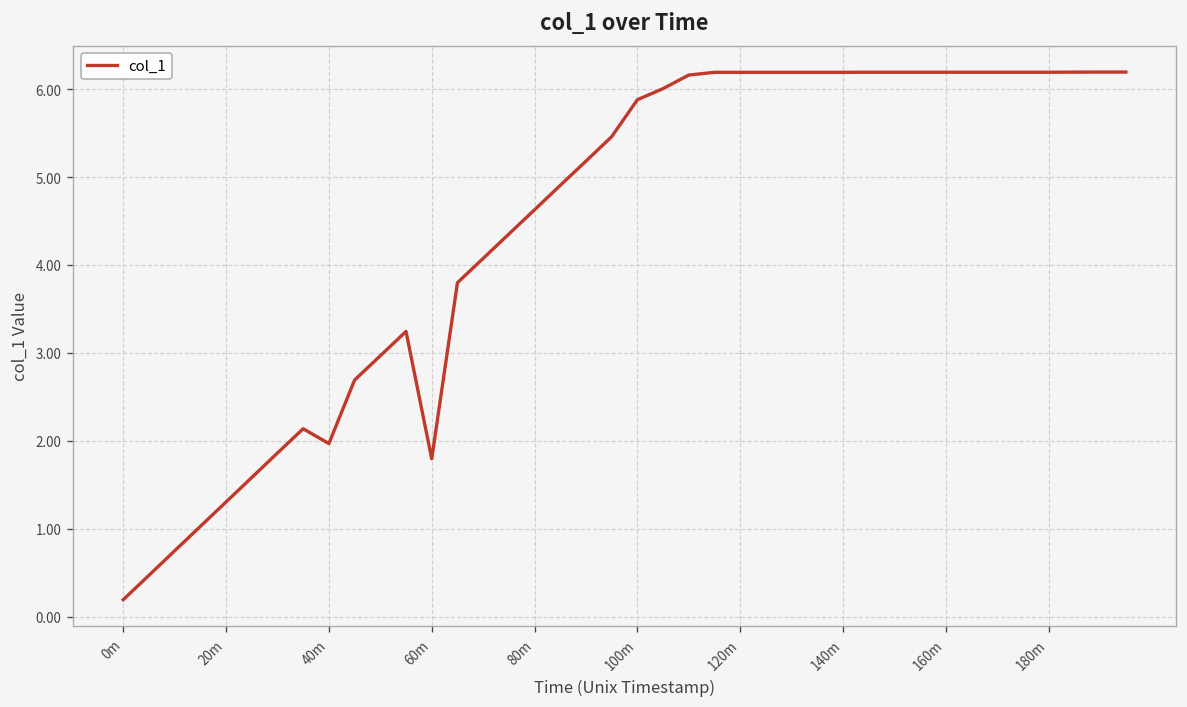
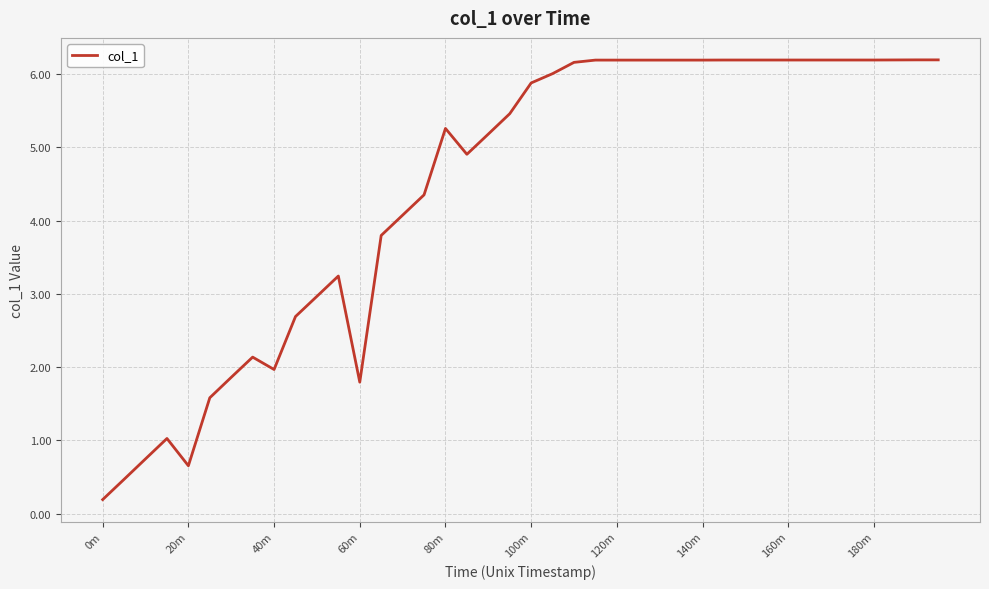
20m: 1.3 -> 0.7
80m: 4.6 -> 5.3
